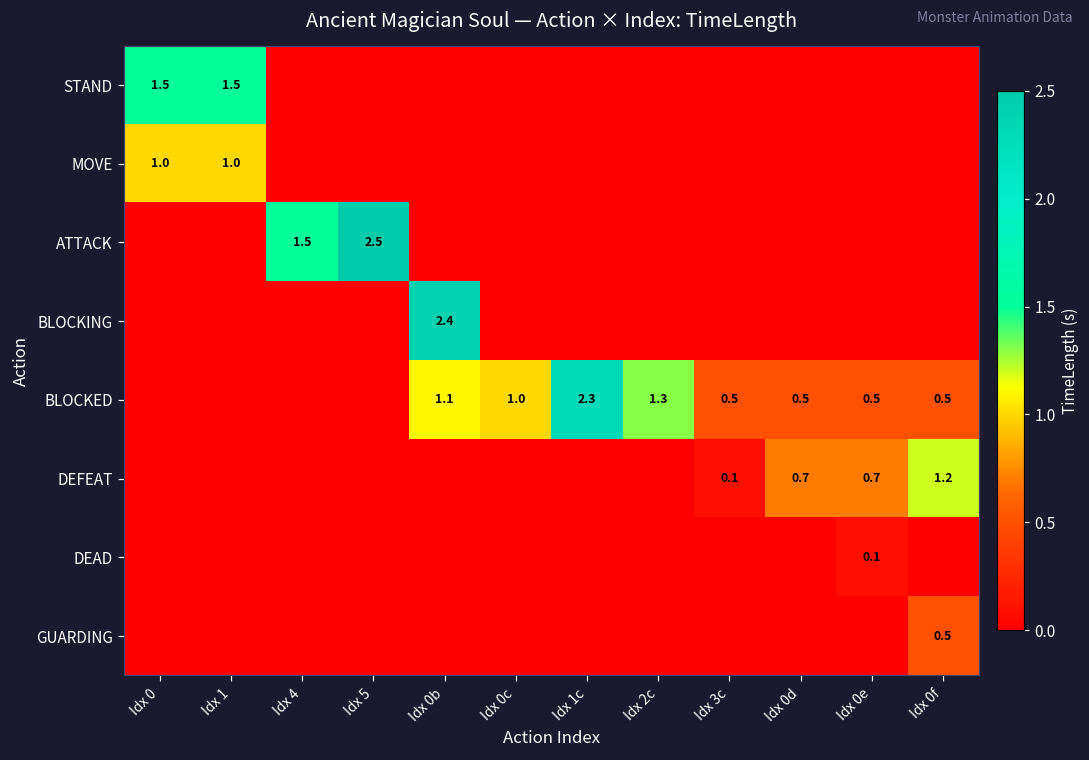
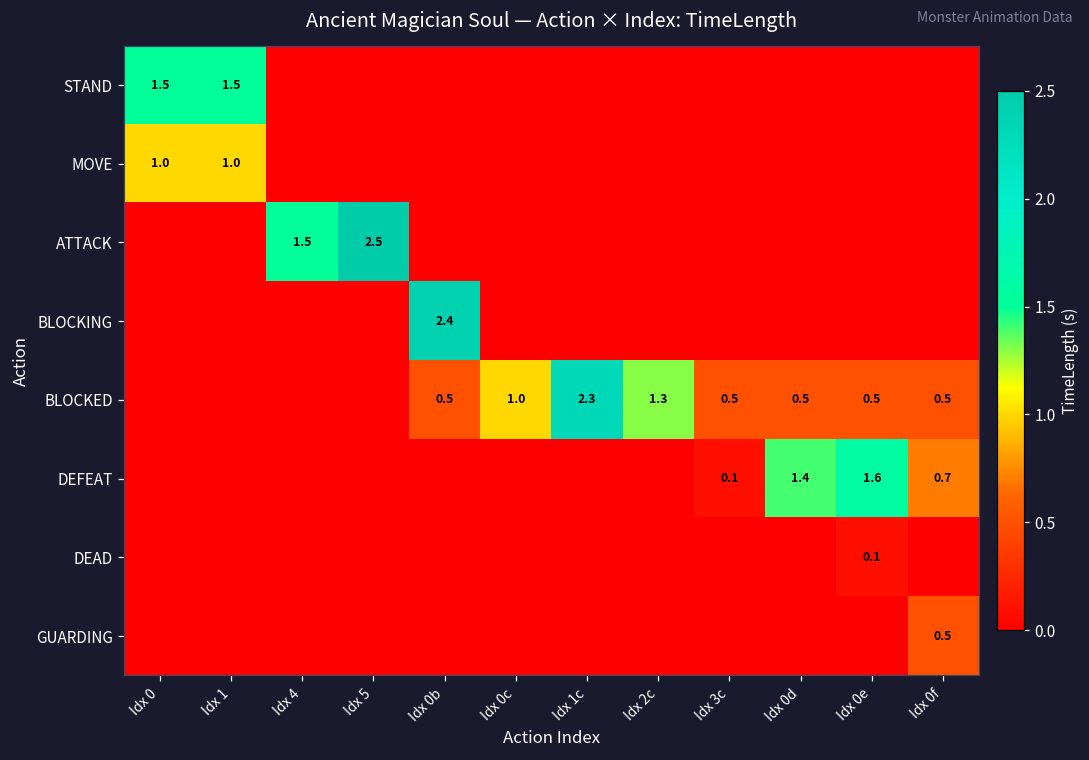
BLOCKED, Idx 0b: 1.1 -> 0.5
DEFEAT, Idx 0d: 0.7 -> 1.4
DEFEAT, Idx 0e: 0.7 -> 1.6
DEFEAT, Idx 0f: 1.2 -> 0.7
